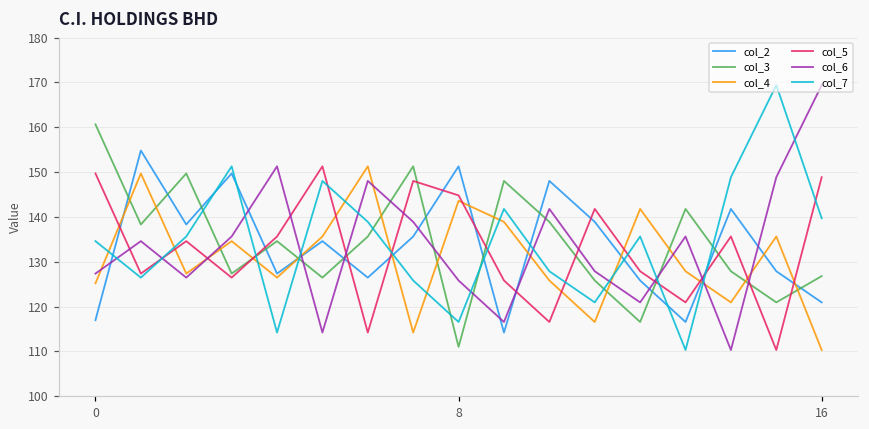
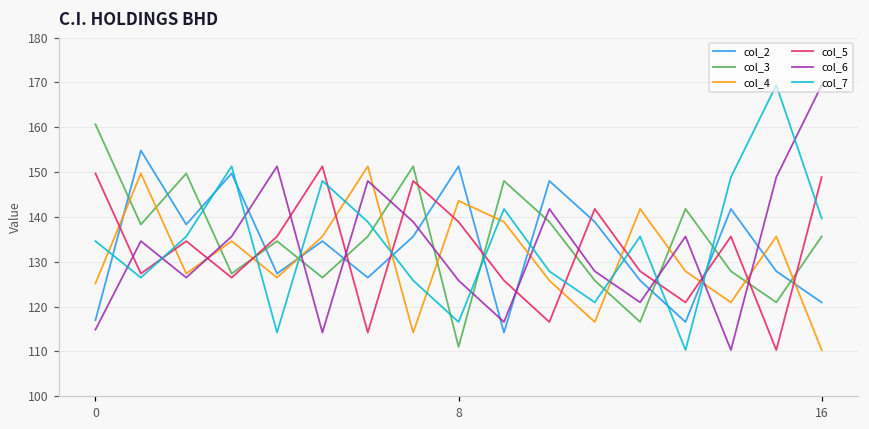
col_6, 0: 127 -> 115
col_5, 8: 145 -> 139
col_3, 16: 127 -> 136
